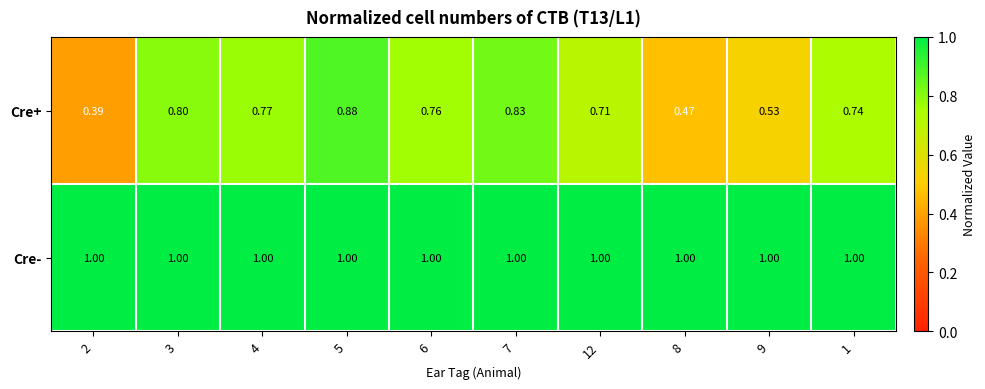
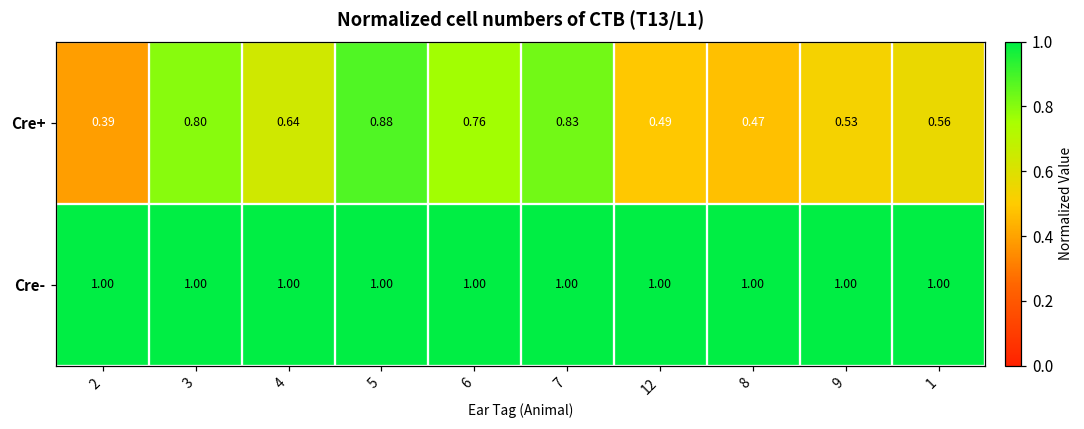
Cre+, 4: 0.77 -> 0.64
Cre+, 12: 0.71 -> 0.49
Cre+, 1: 0.74 -> 0.56
